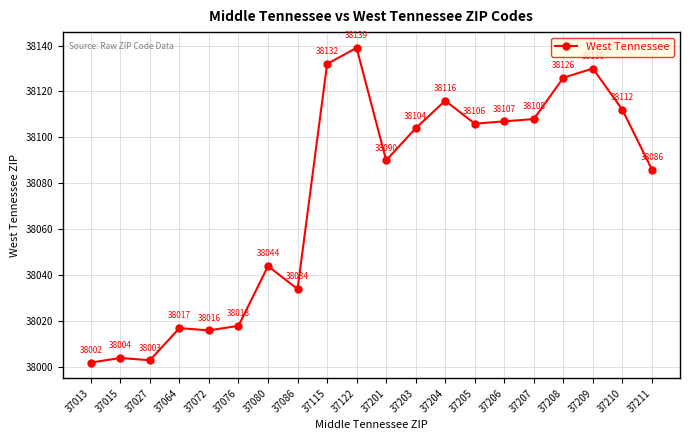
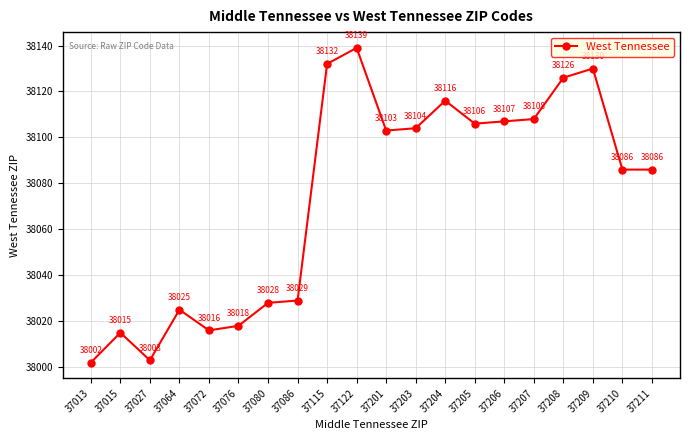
37015: 38004 -> 38015
37064: 38017 -> 38025
37080: 38044 -> 38028
37086: 38034 -> 38029
37201: 38090 -> 38103
37210: 38112 -> 38086
